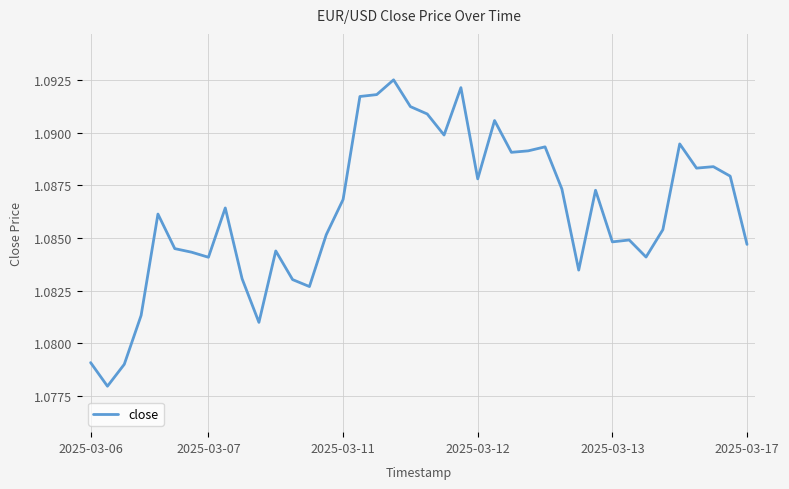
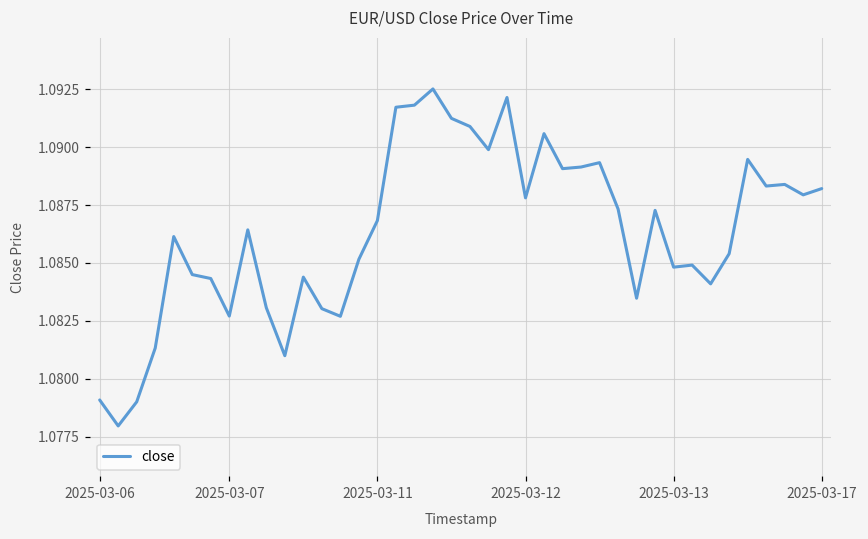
2025-03-07: 1.0841 -> 1.0827
2025-03-17: 1.0847 -> 1.0882
